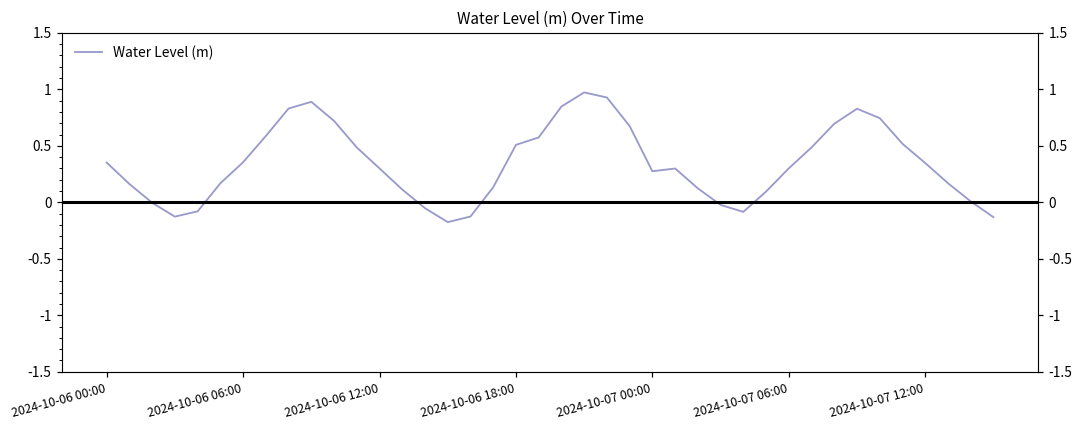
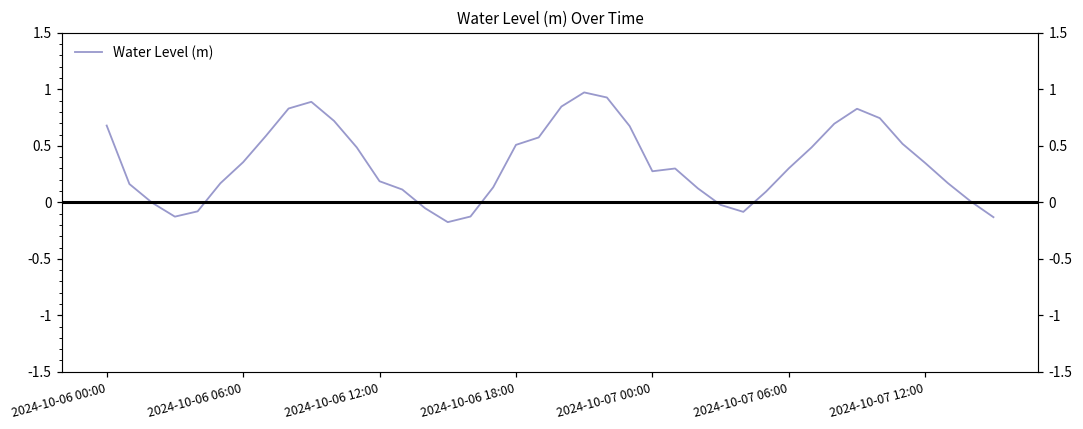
2024-10-06 00:00: 0.35 -> 0.68
2024-10-06 12:00: 0.30 -> 0.19
